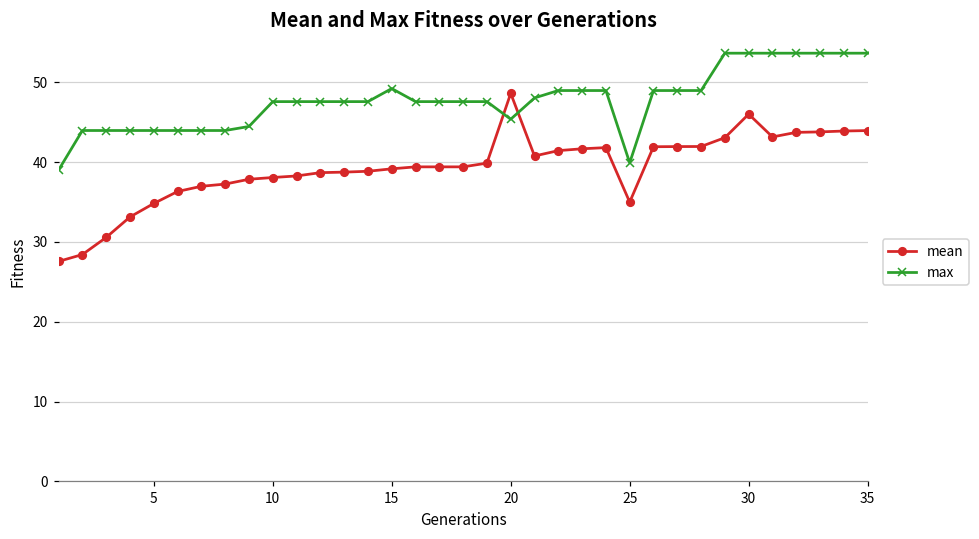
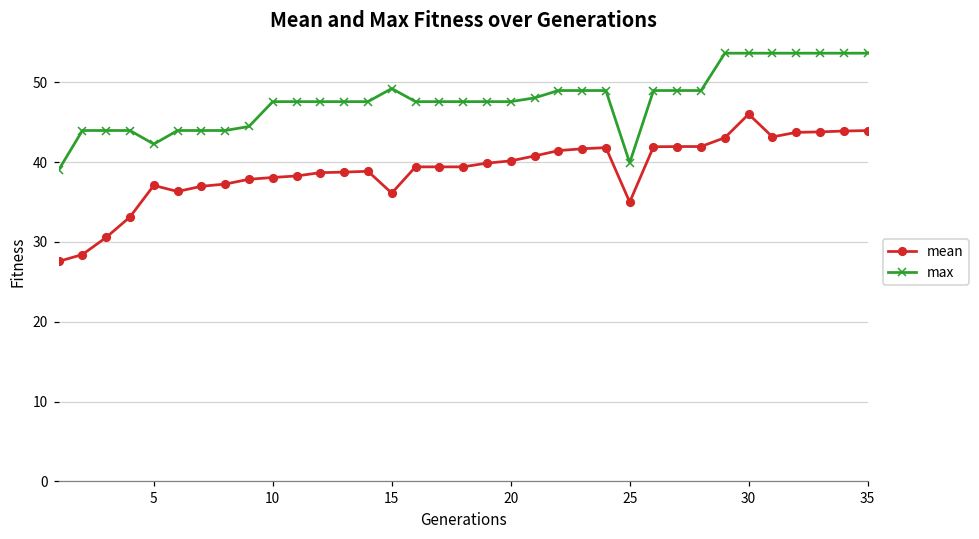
mean, 5: 35 -> 37
max, 5: 44 -> 42
mean, 15: 39 -> 36
mean, 20: 49 -> 40
max, 20: 45 -> 48
